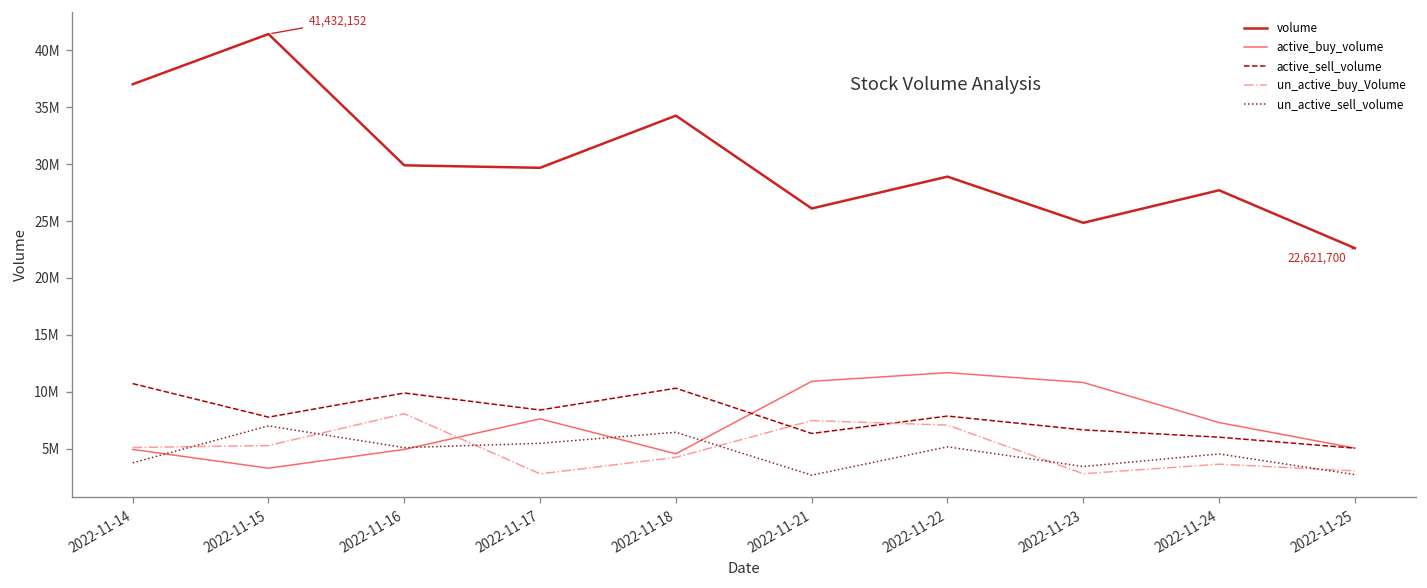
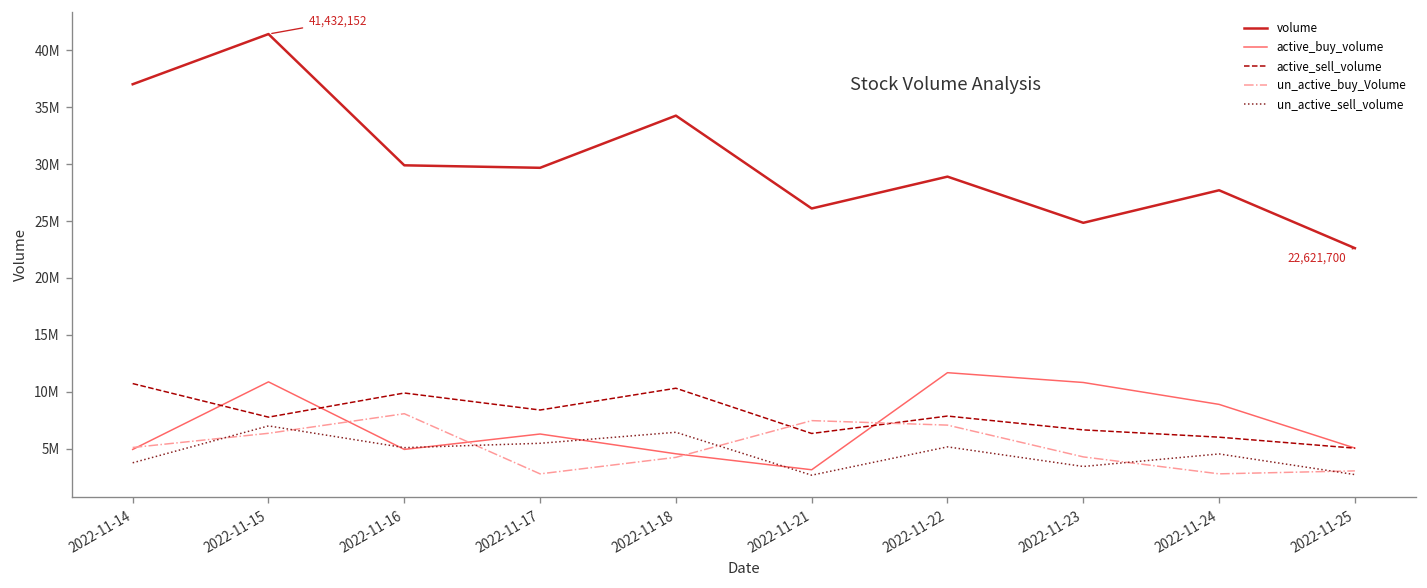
active_buy_volume, 2022-11-15: 3000000 -> 11000000
un_active_buy_Volume, 2022-11-15: 5000000 -> 6000000
active_buy_volume, 2022-11-17: 8000000 -> 6000000
active_buy_volume, 2022-11-21: 11000000 -> 3000000
un_active_buy_Volume, 2022-11-23: 3000000 -> 4000000
active_buy_volume, 2022-11-24: 7000000 -> 9000000
un_active_buy_Volume, 2022-11-24: 4000000 -> 3000000
